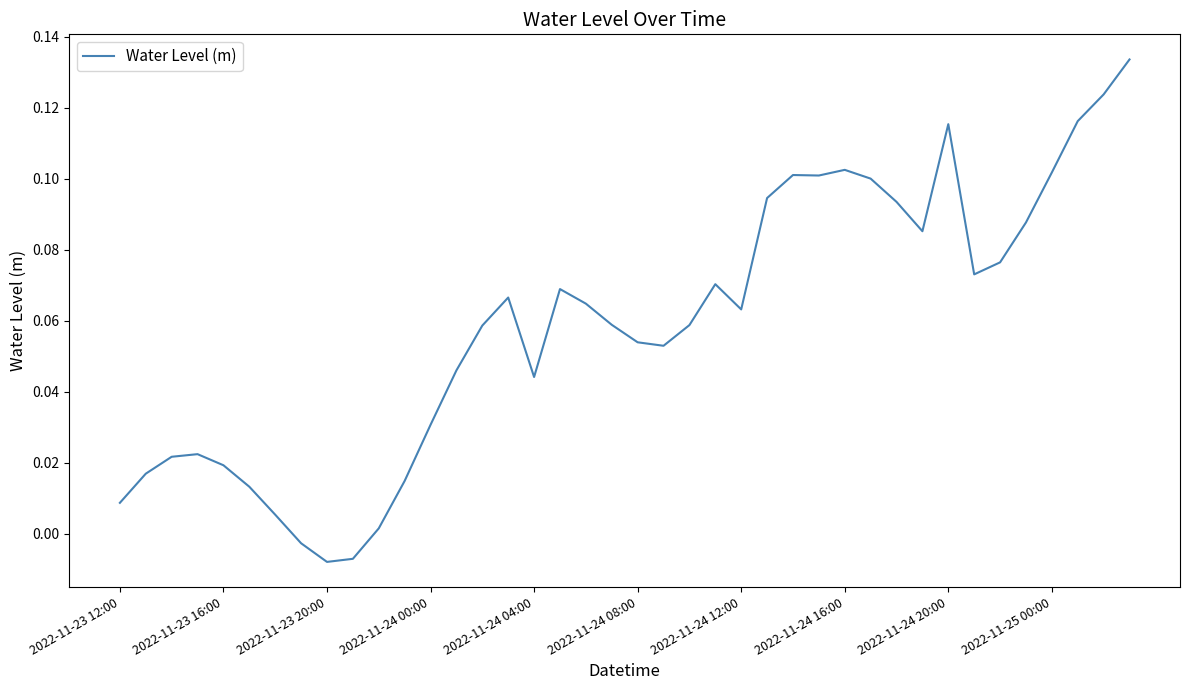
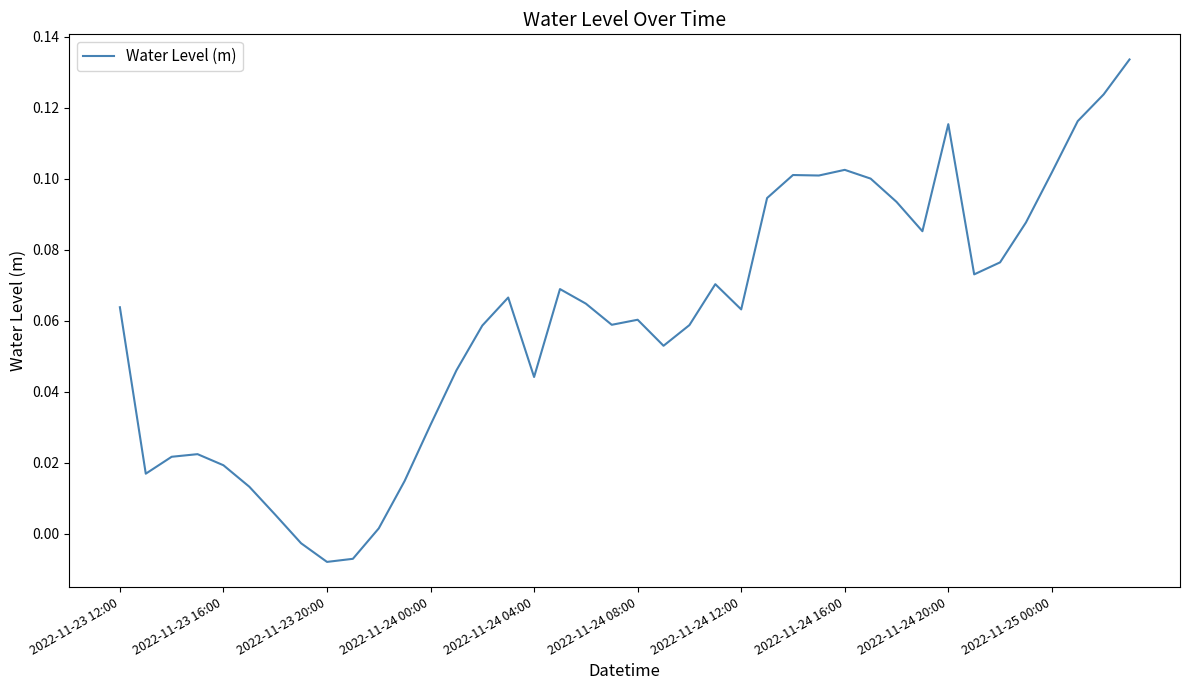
2022-11-23 12:00: 0.009 -> 0.064
2022-11-24 08:00: 0.054 -> 0.060
